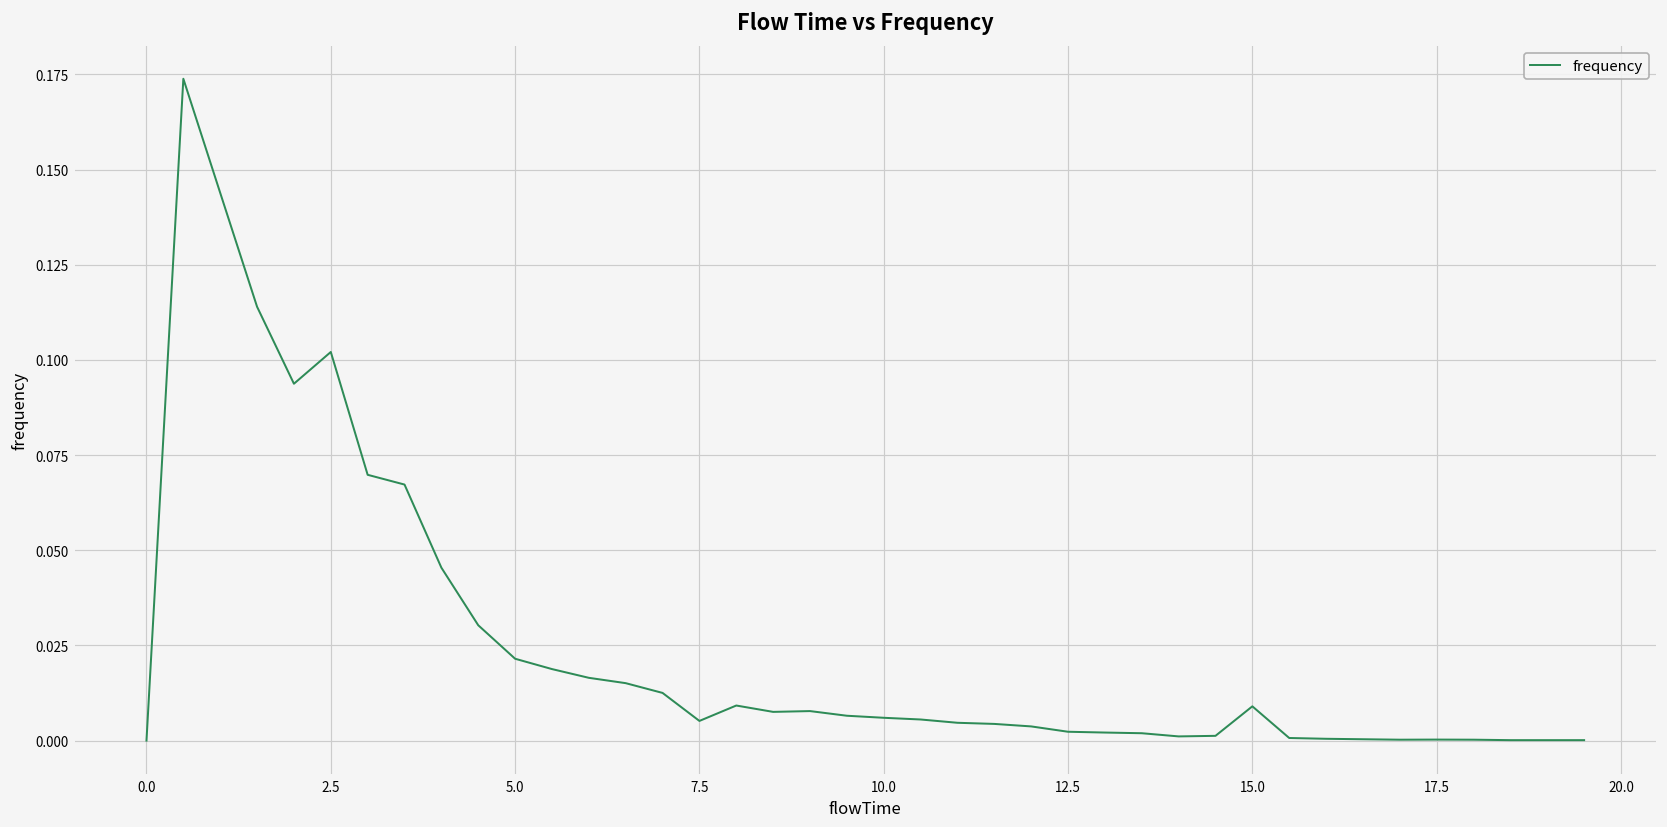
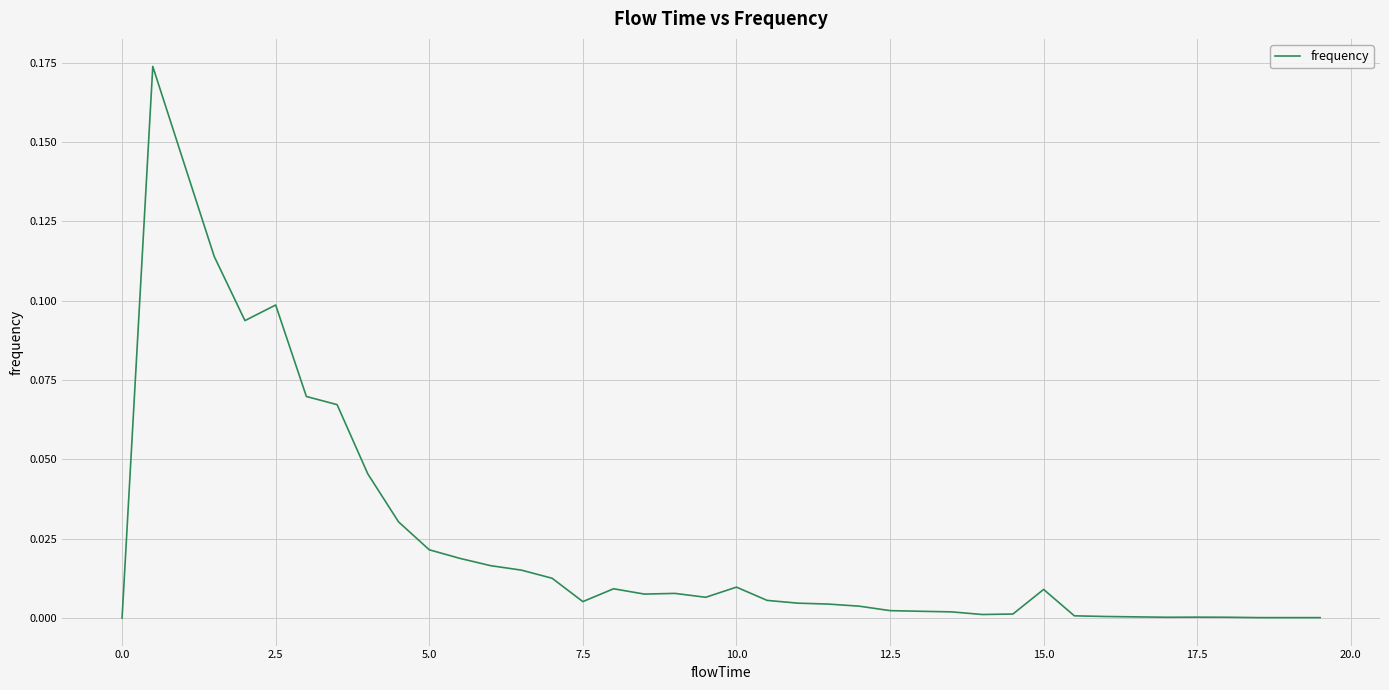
2.5: 0.102 -> 0.099
10.0: 0.006 -> 0.010
